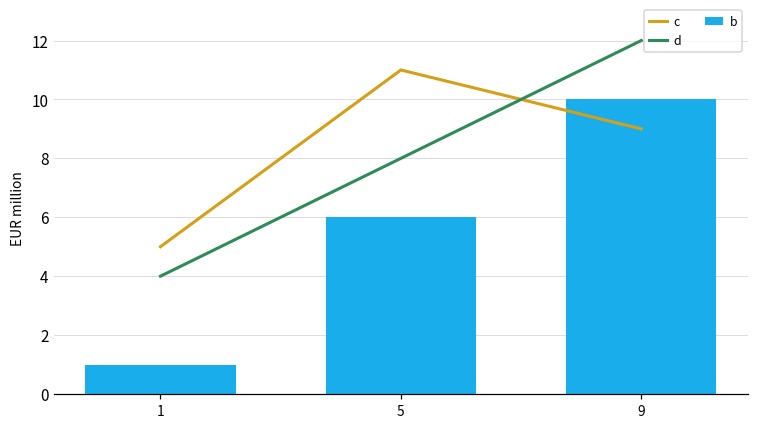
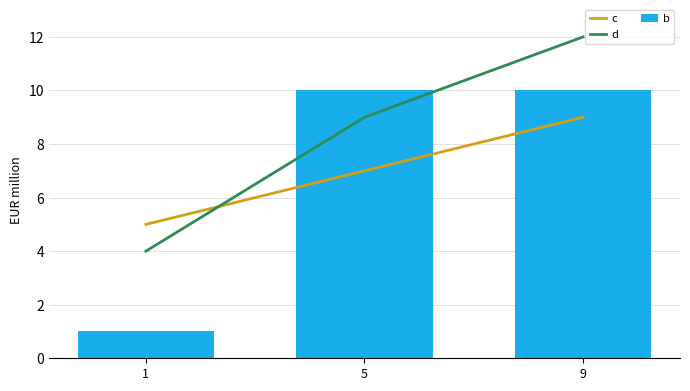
c, 5: 11 -> 7
b, 5: 6 -> 10
d, 5: 8 -> 9
